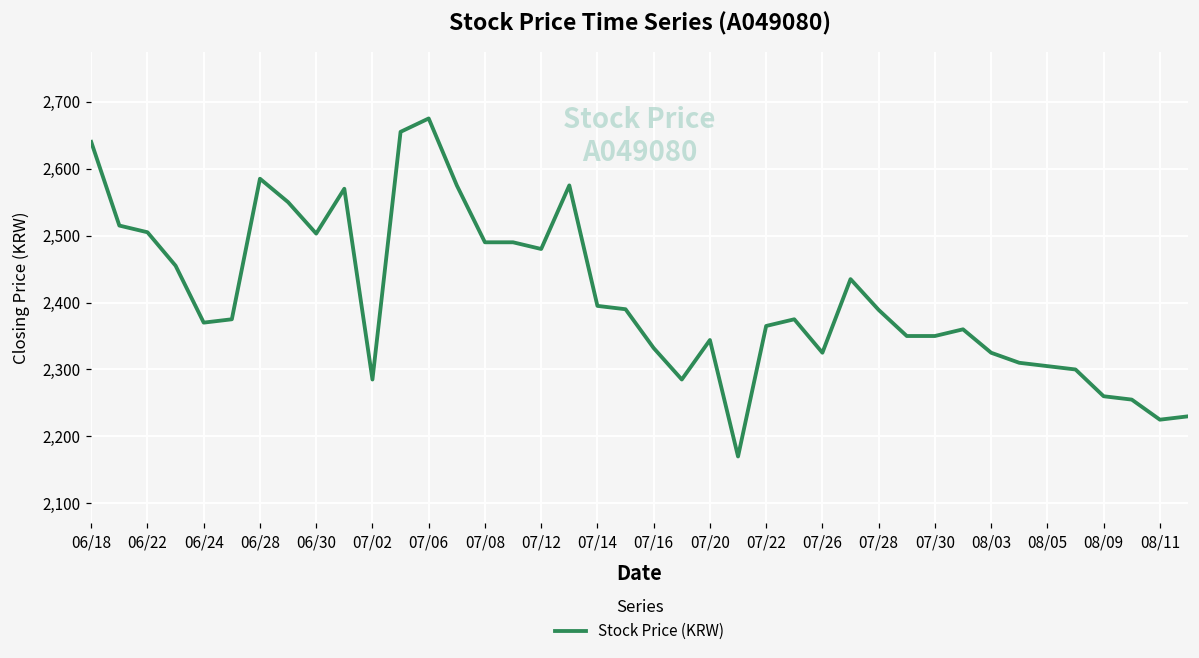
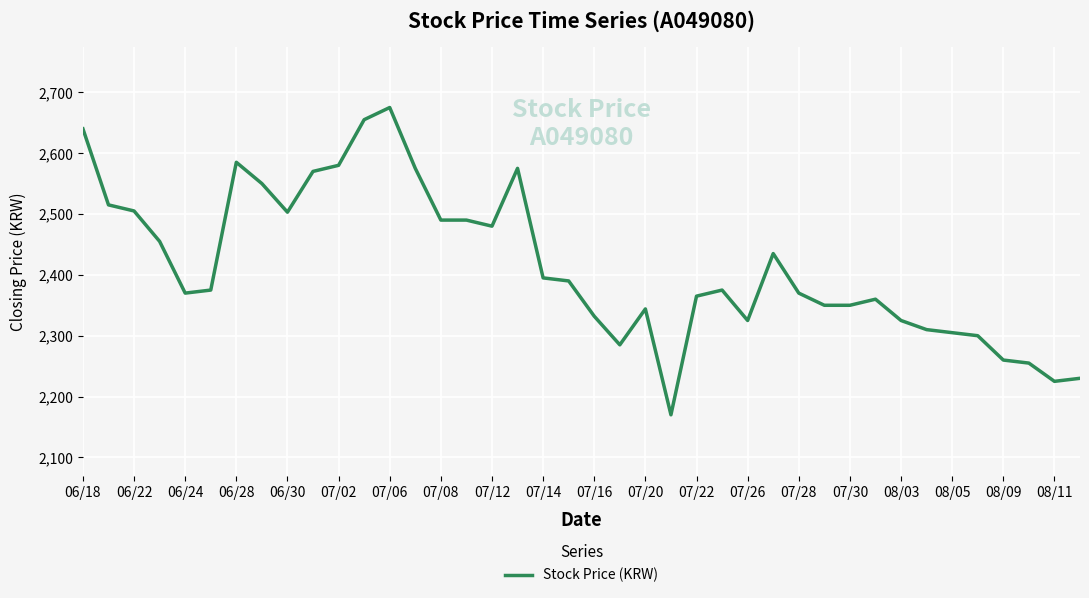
07/02: 2,290 -> 2,580
07/28: 2,390 -> 2,370
